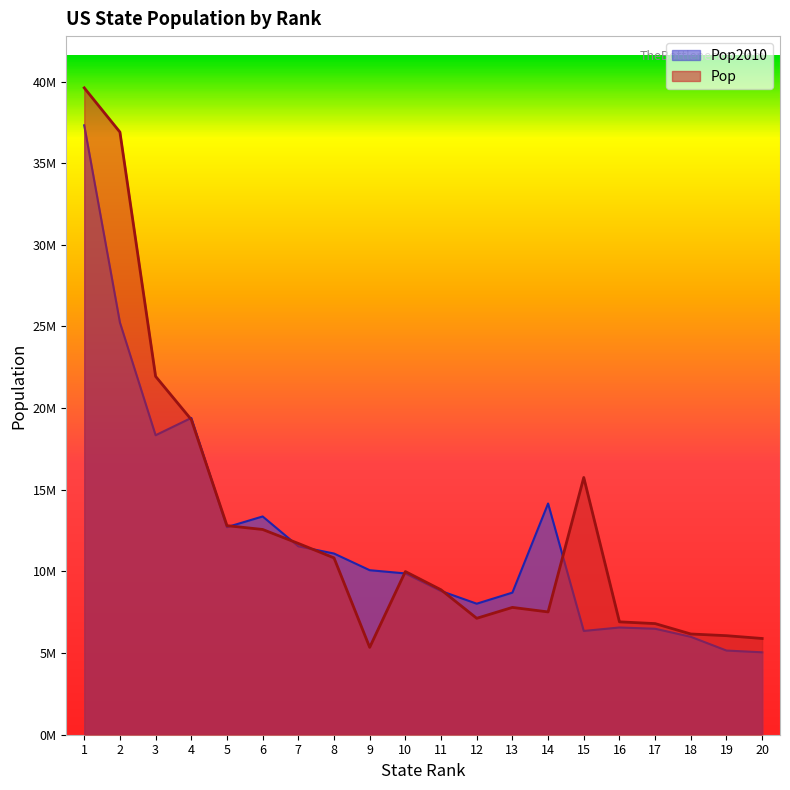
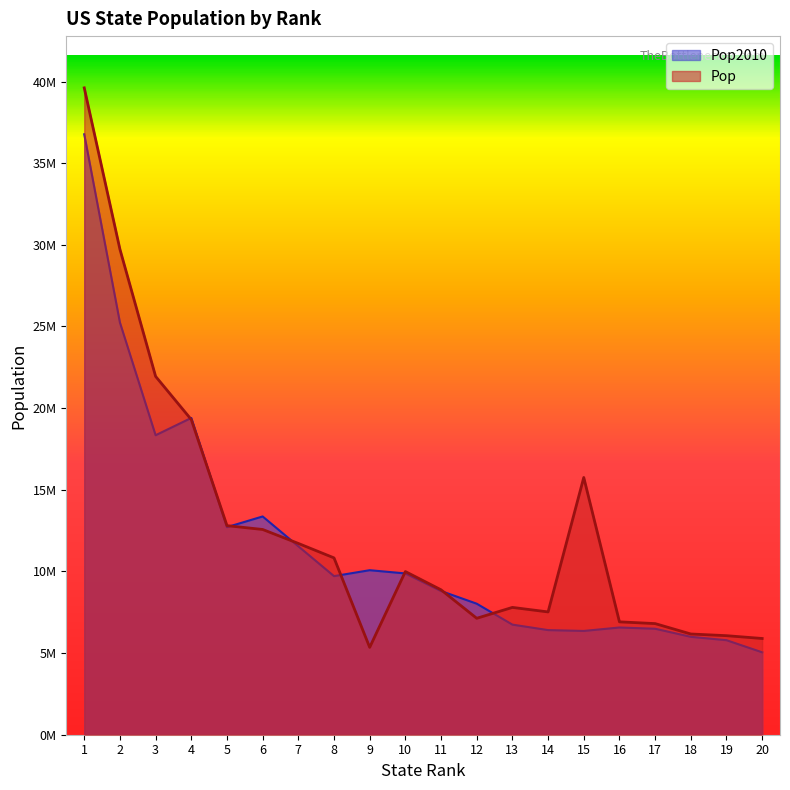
Pop2010, 1: 37300000 -> 36800000
Pop, 2: 36900000 -> 29700000
Pop2010, 8: 11100000 -> 9700000
Pop2010, 13: 8700000 -> 6700000
Pop2010, 14: 14200000 -> 6400000
Pop2010, 19: 5200000 -> 5800000
